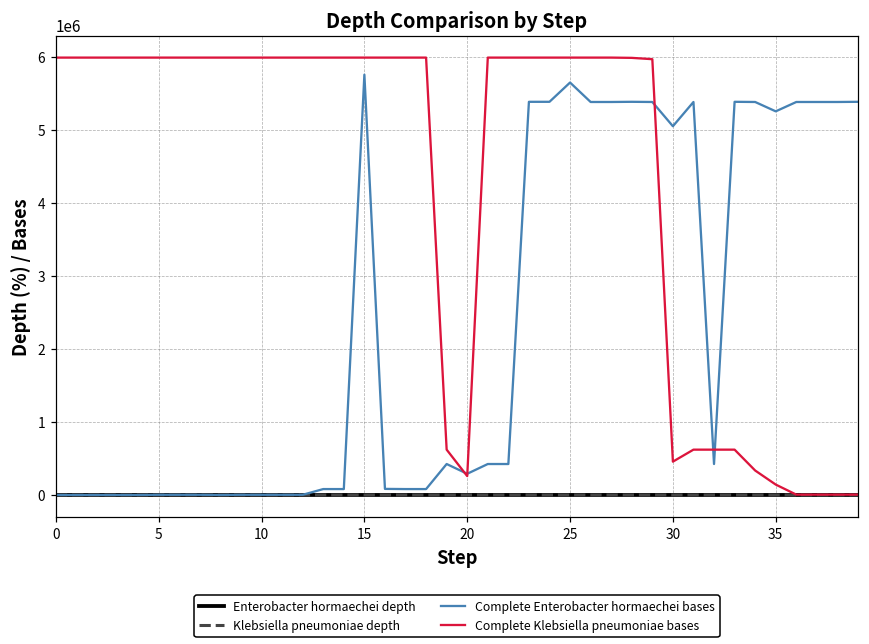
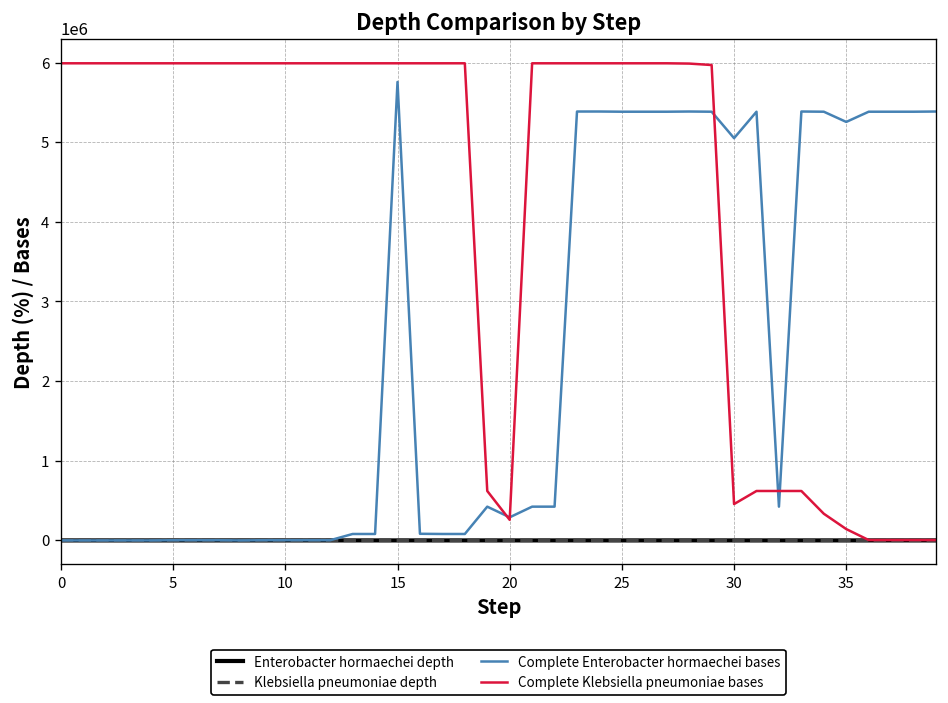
Complete Enterobacter hormaechei bases, 25: 5600000 -> 5400000
